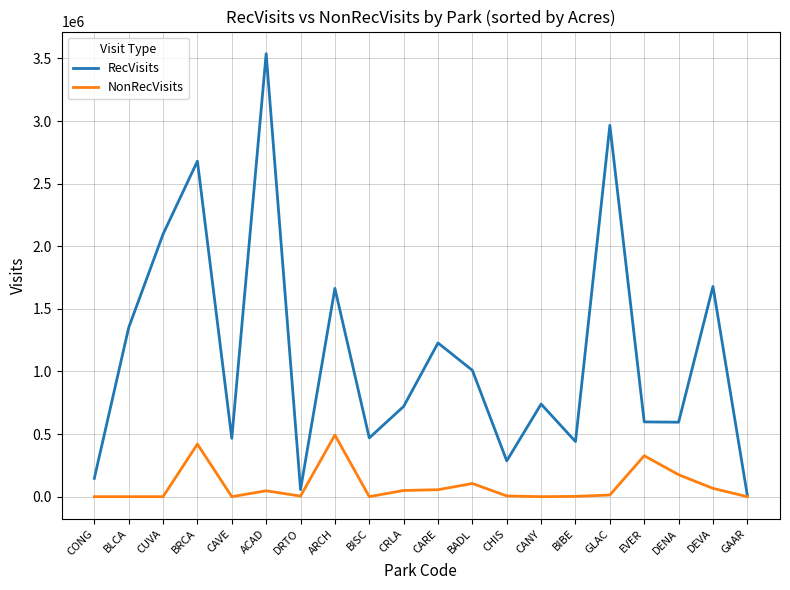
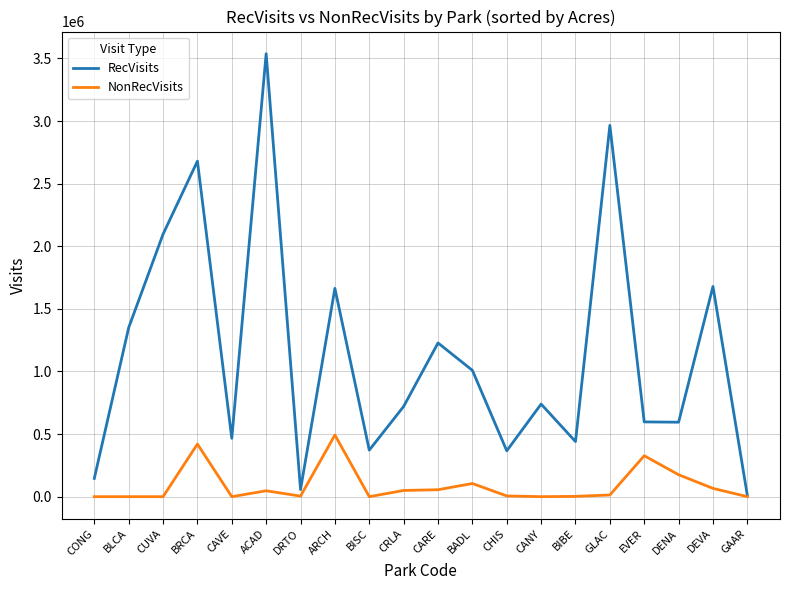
RecVisits, BISC: 470000 -> 370000
RecVisits, CHIS: 290000 -> 370000
